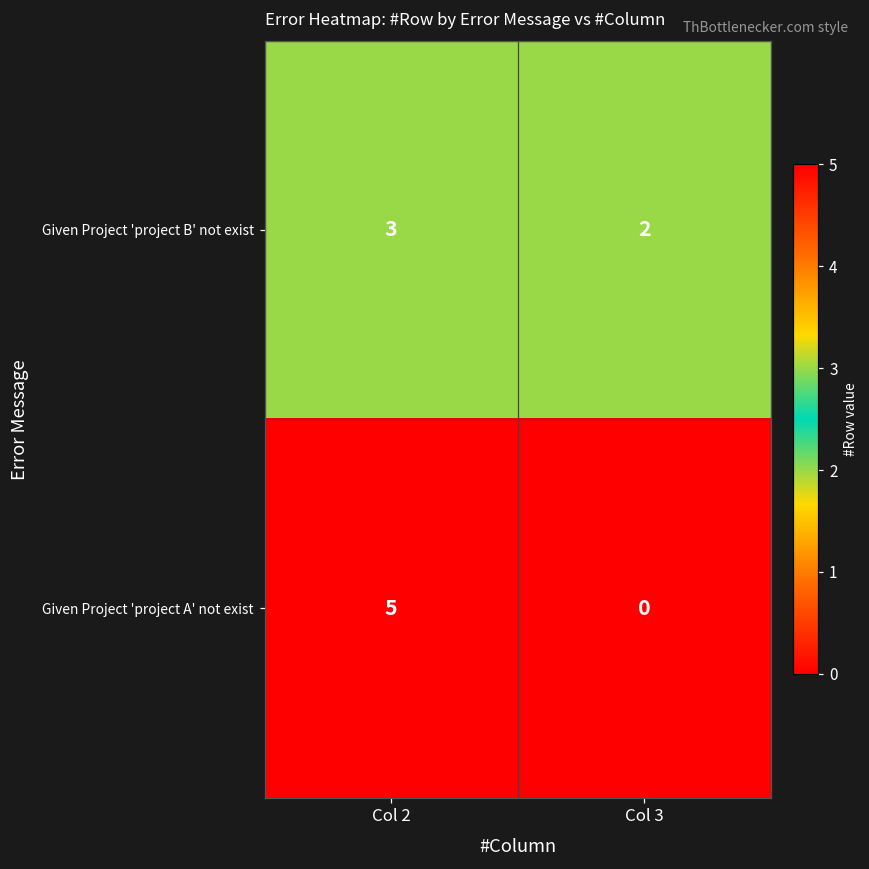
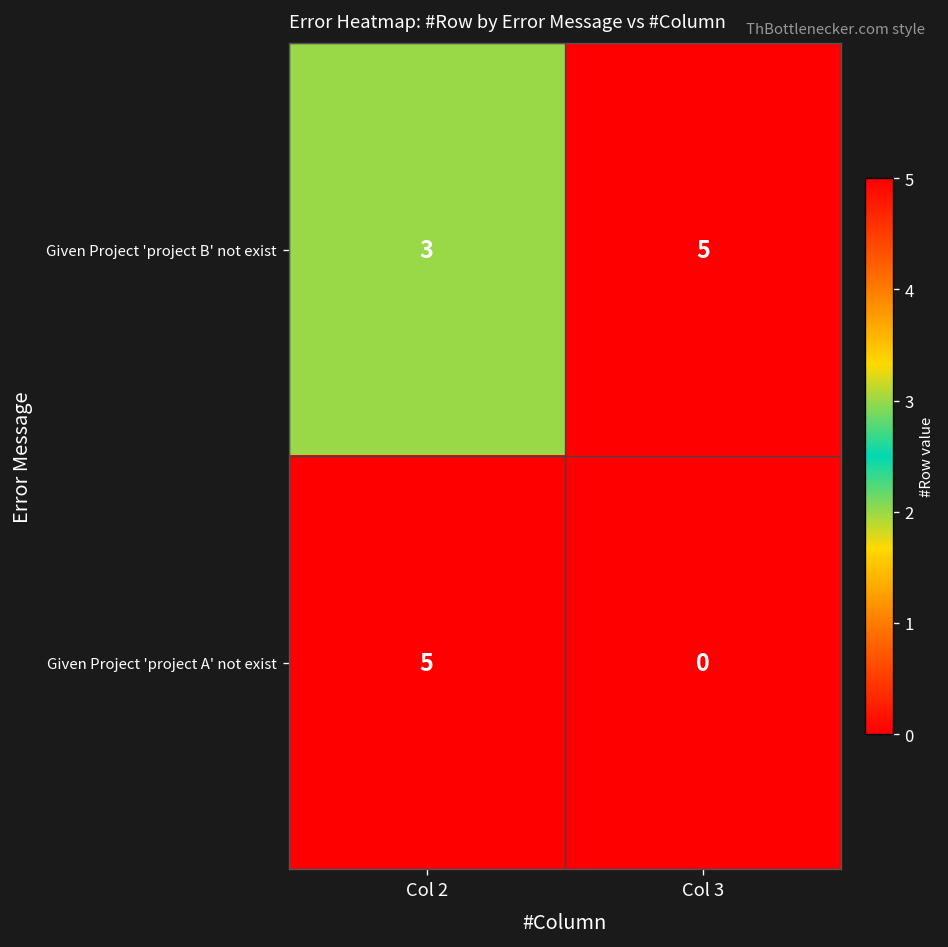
Given Project 'project B' not exist, Col 3: 2 -> 5
